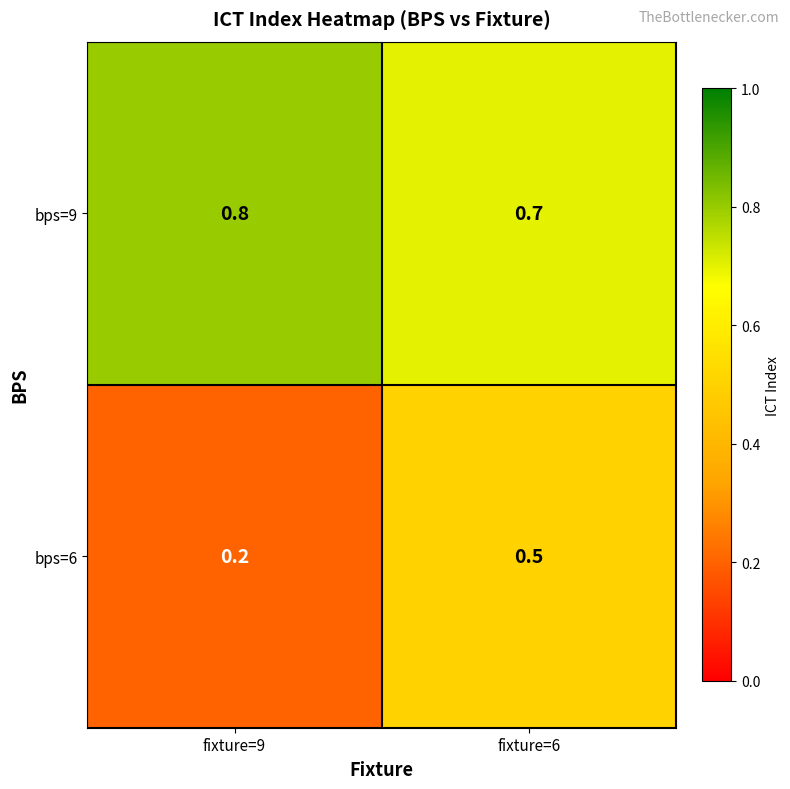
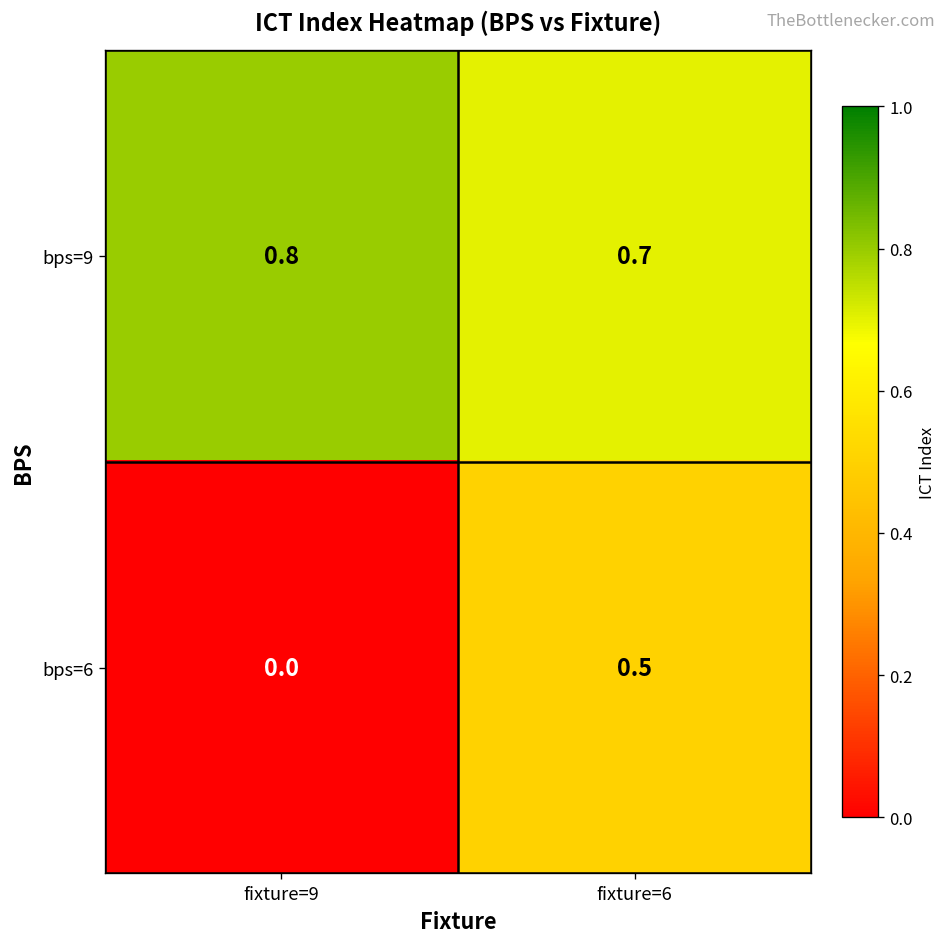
bps=6, fixture=9: 0.2 -> 0.0
